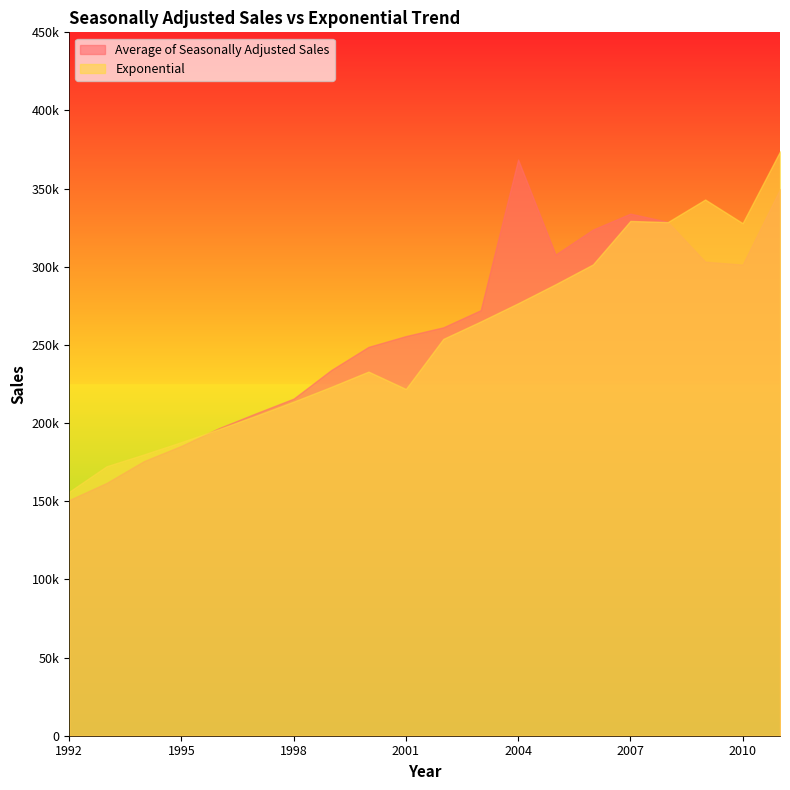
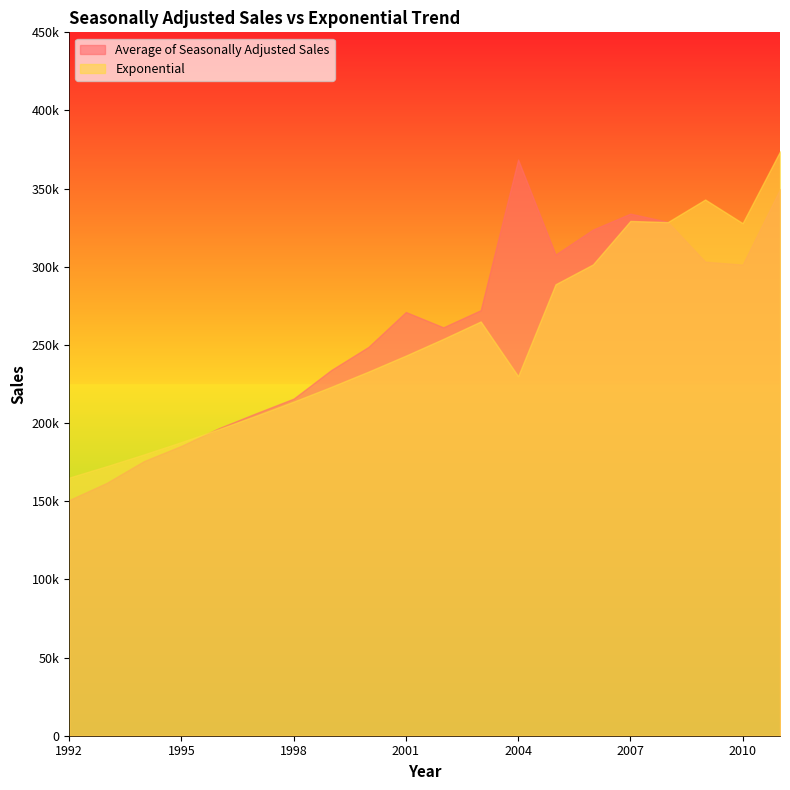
Exponential, 1992: 156000 -> 165000
Average of Seasonally Adjusted Sales, 2001: 256000 -> 271000
Exponential, 2001: 222000 -> 243000
Exponential, 2004: 277000 -> 230000
